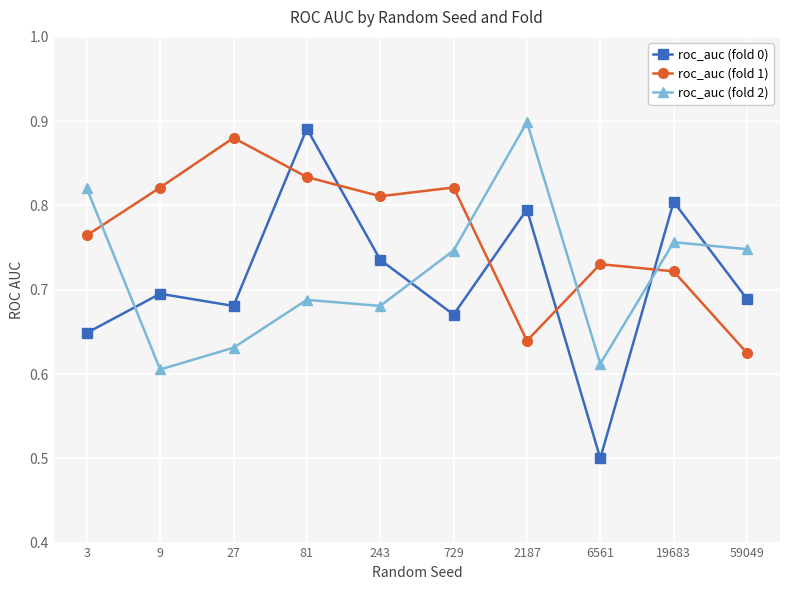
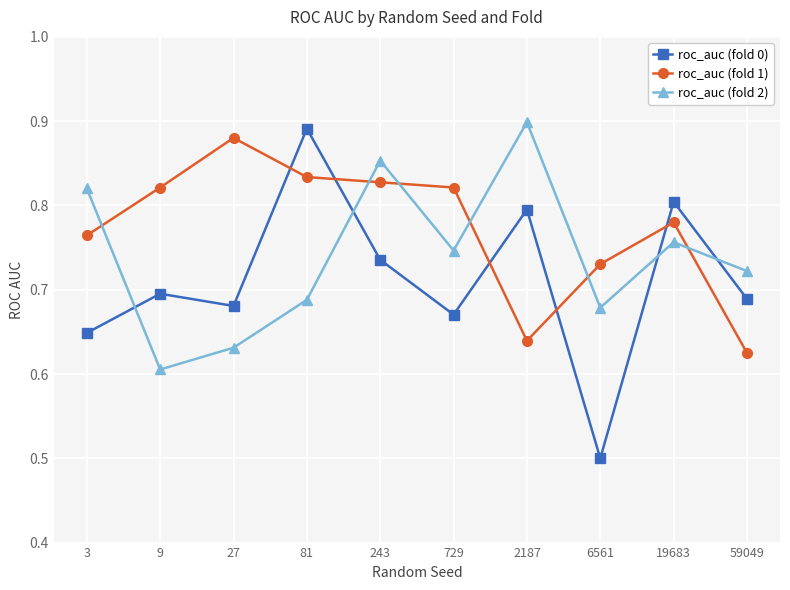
roc_auc (fold 1), 243: 0.81 -> 0.83
roc_auc (fold 2), 243: 0.68 -> 0.85
roc_auc (fold 2), 6561: 0.61 -> 0.68
roc_auc (fold 1), 19683: 0.72 -> 0.78
roc_auc (fold 2), 59049: 0.75 -> 0.72
